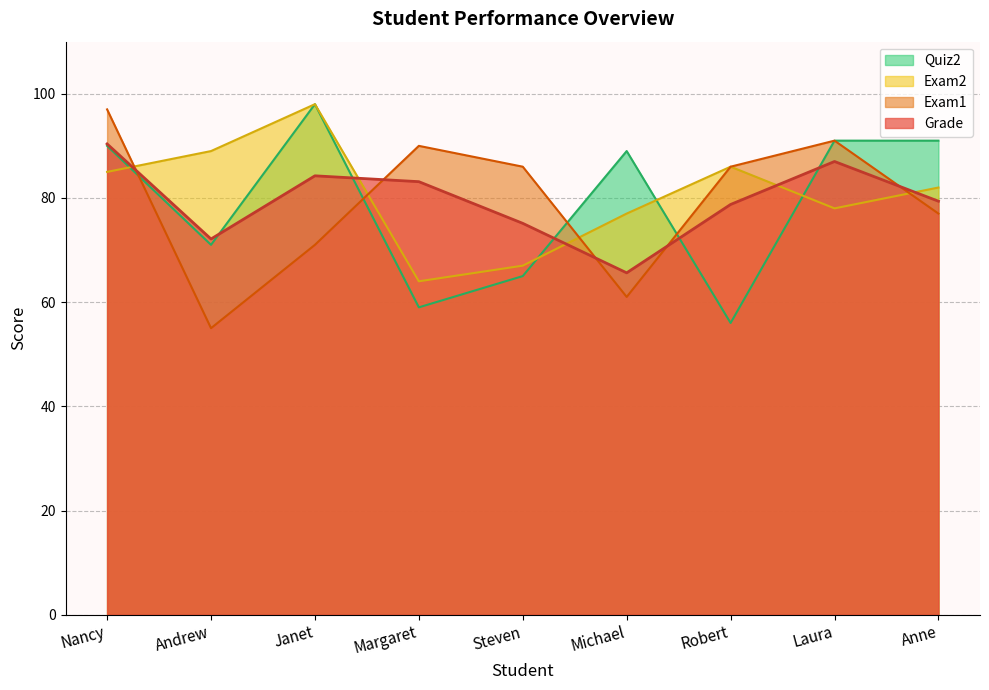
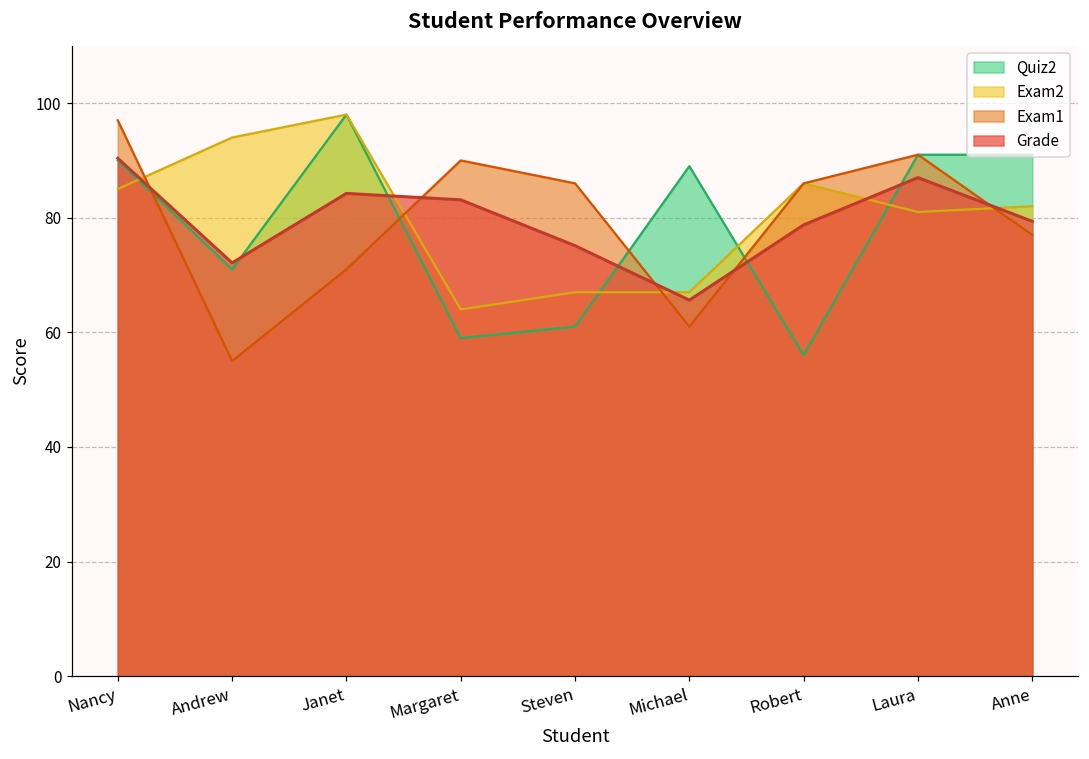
Exam2, Andrew: 89 -> 94
Quiz2, Steven: 65 -> 61
Exam2, Michael: 77 -> 67
Exam2, Laura: 78 -> 81
